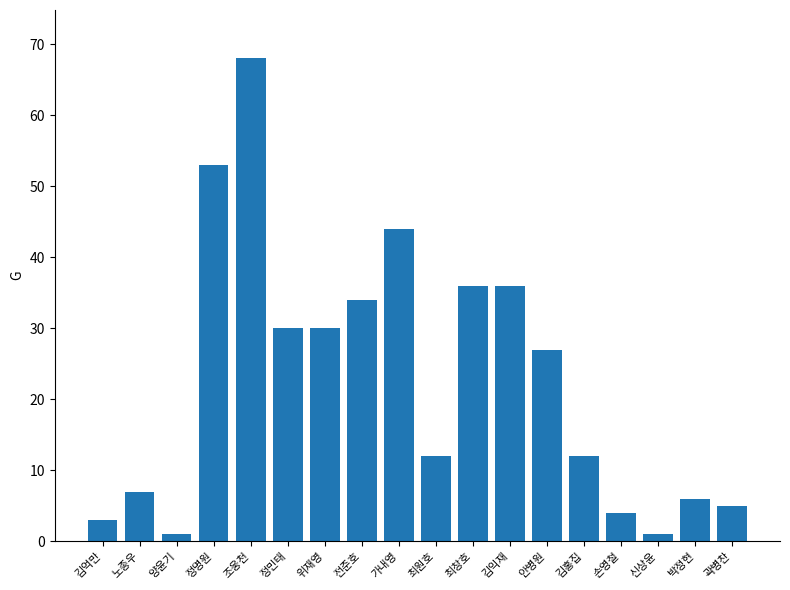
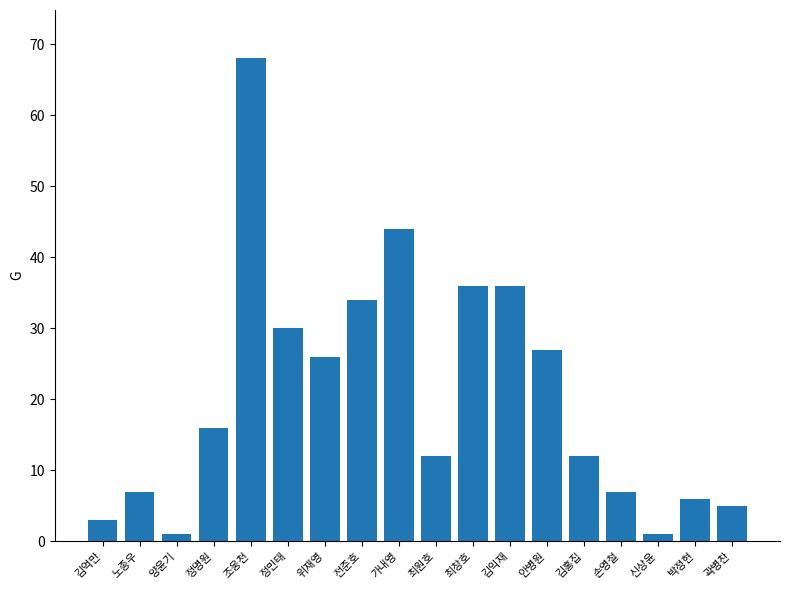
정명원: 53 -> 16
위재영: 30 -> 26
손영철: 4 -> 7
